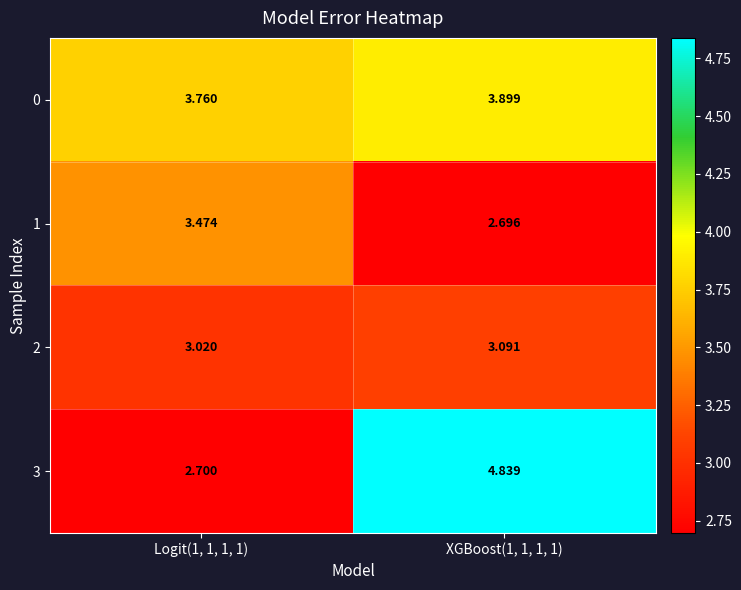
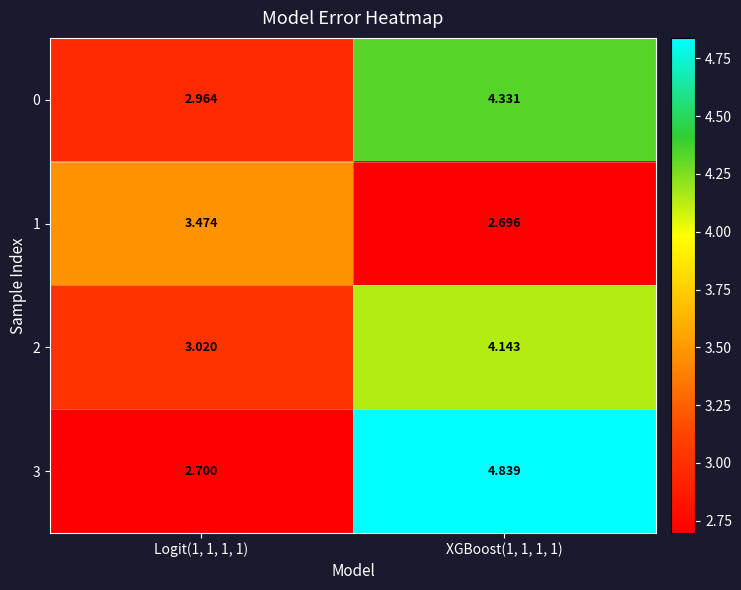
0, Logit(1, 1, 1, 1): 3.760 -> 2.964
0, XGBoost(1, 1, 1, 1): 3.899 -> 4.331
2, XGBoost(1, 1, 1, 1): 3.091 -> 4.143
